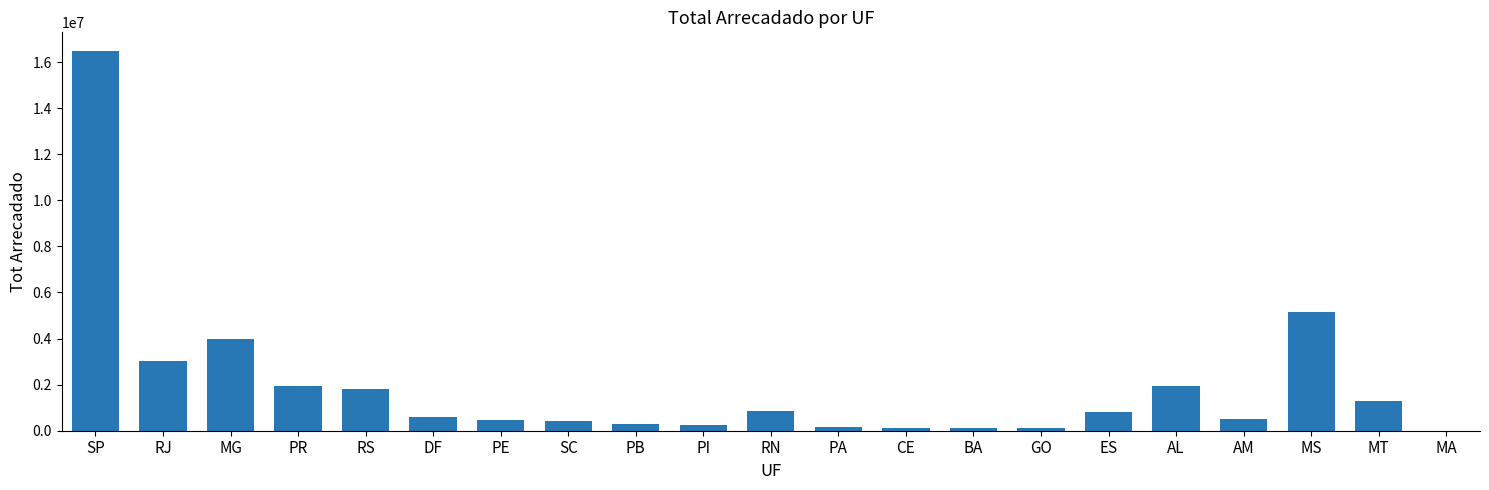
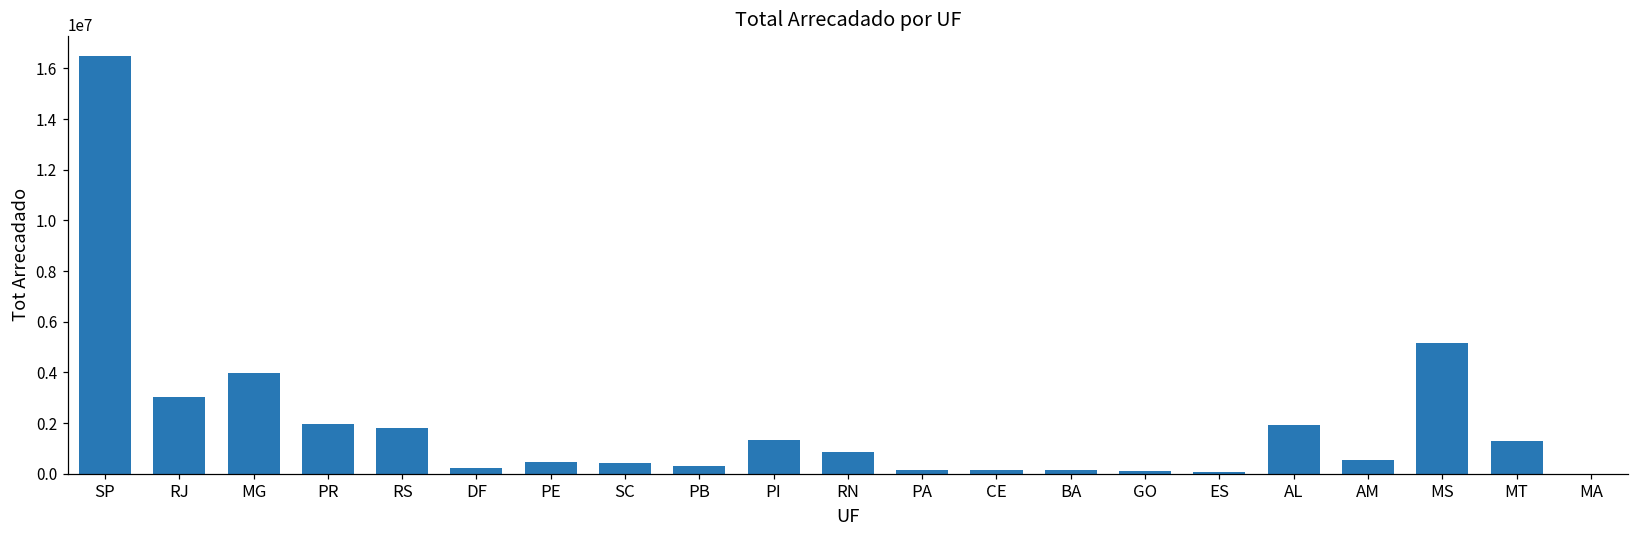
DF: 600000 -> 200000
PI: 300000 -> 1300000
ES: 800000 -> 100000
